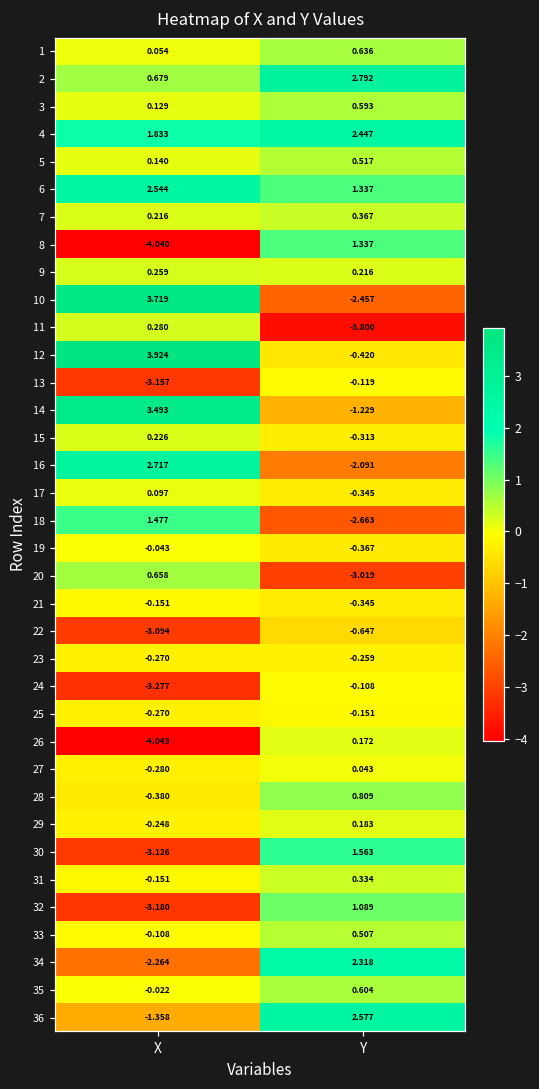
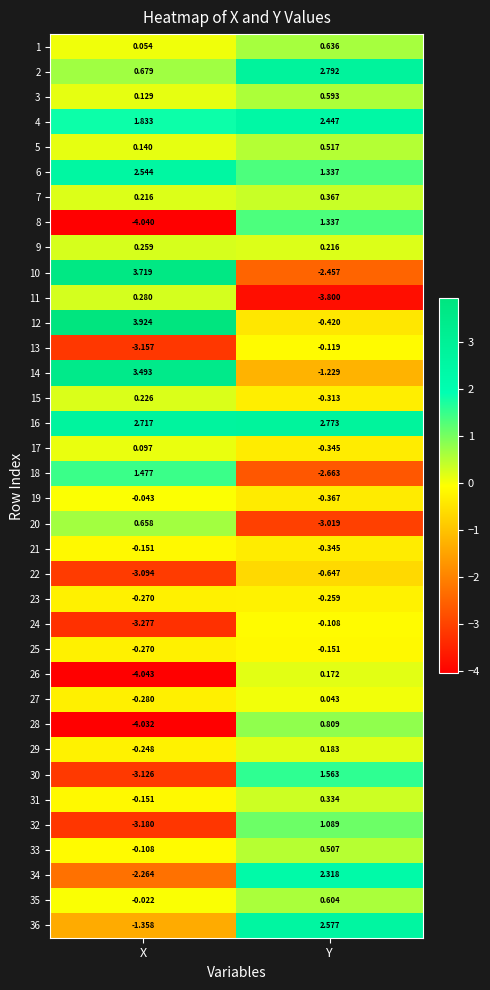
16, Y: -2.091 -> 2.773
28, X: -0.380 -> -4.032
